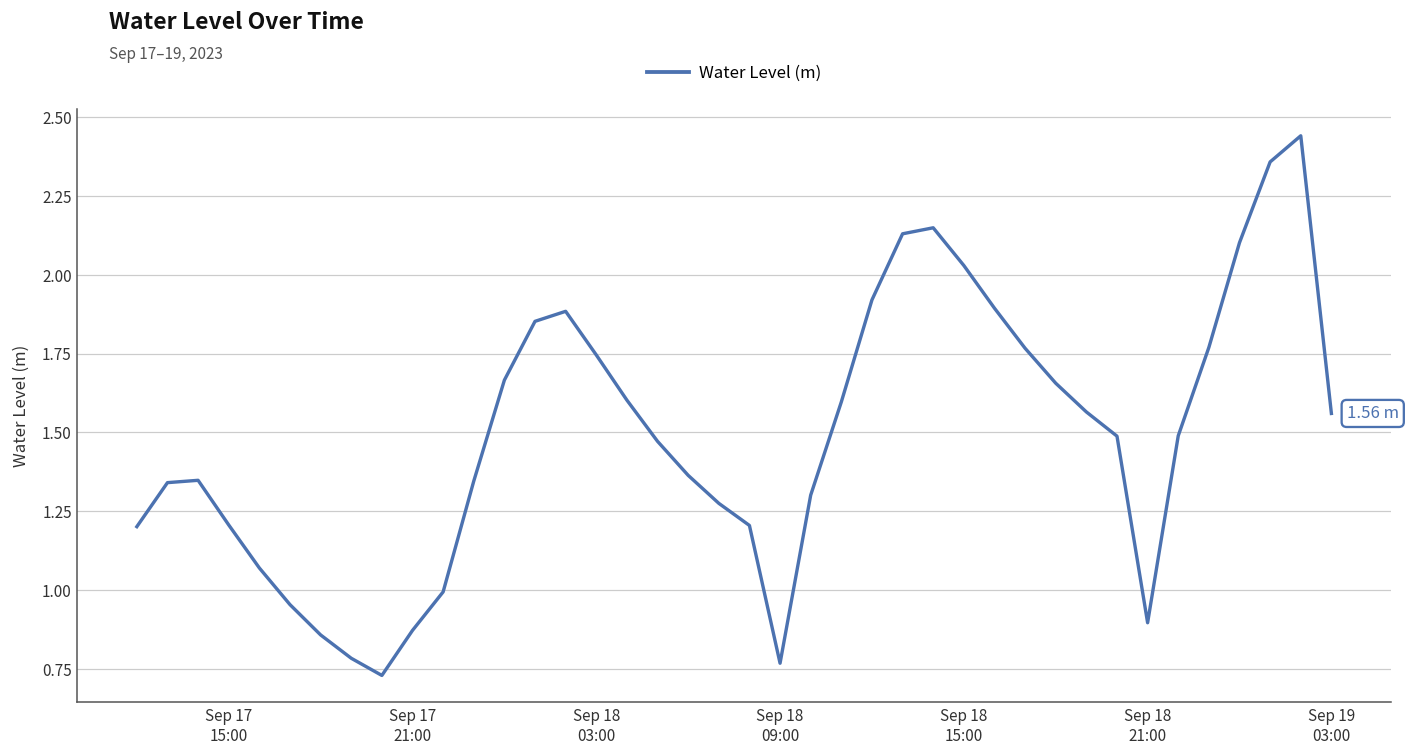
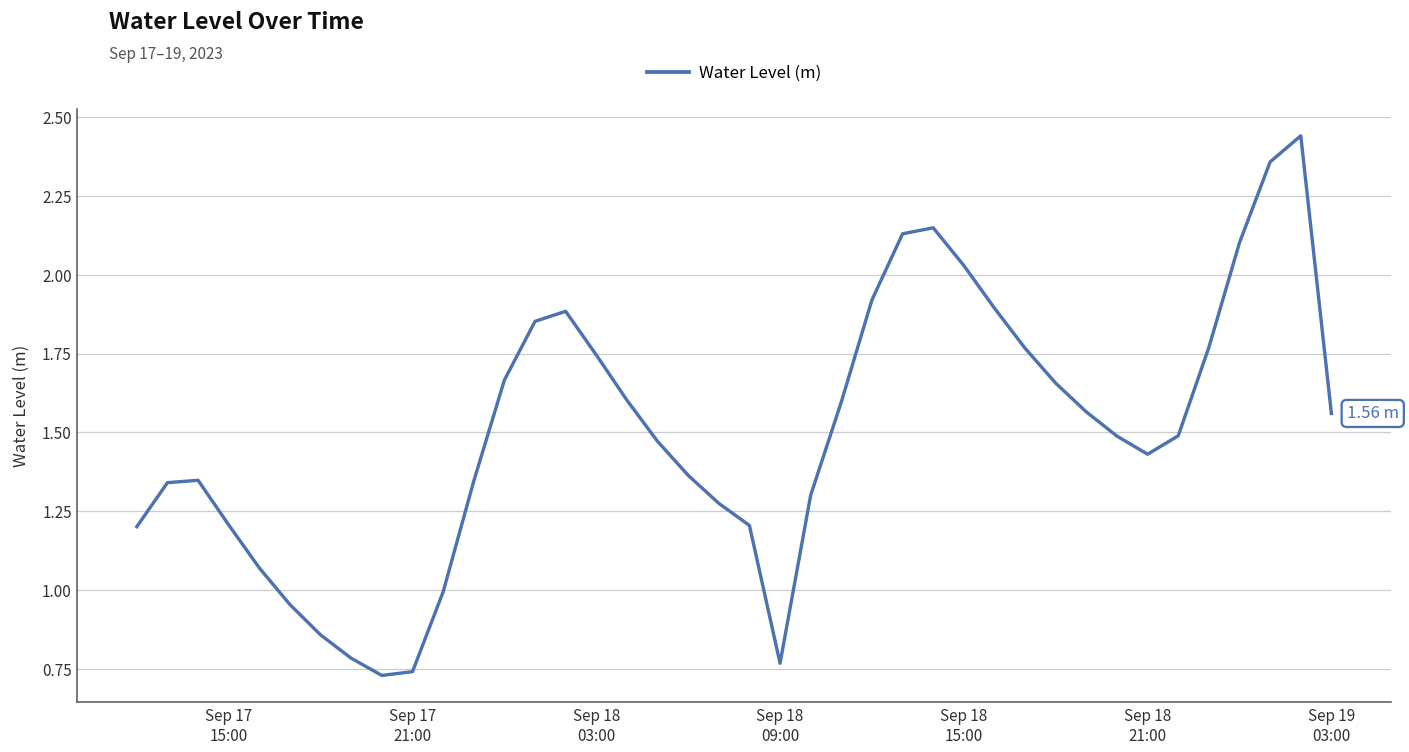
Sep 17 21:00: 0.87 -> 0.74
Sep 18 21:00: 0.90 -> 1.43
